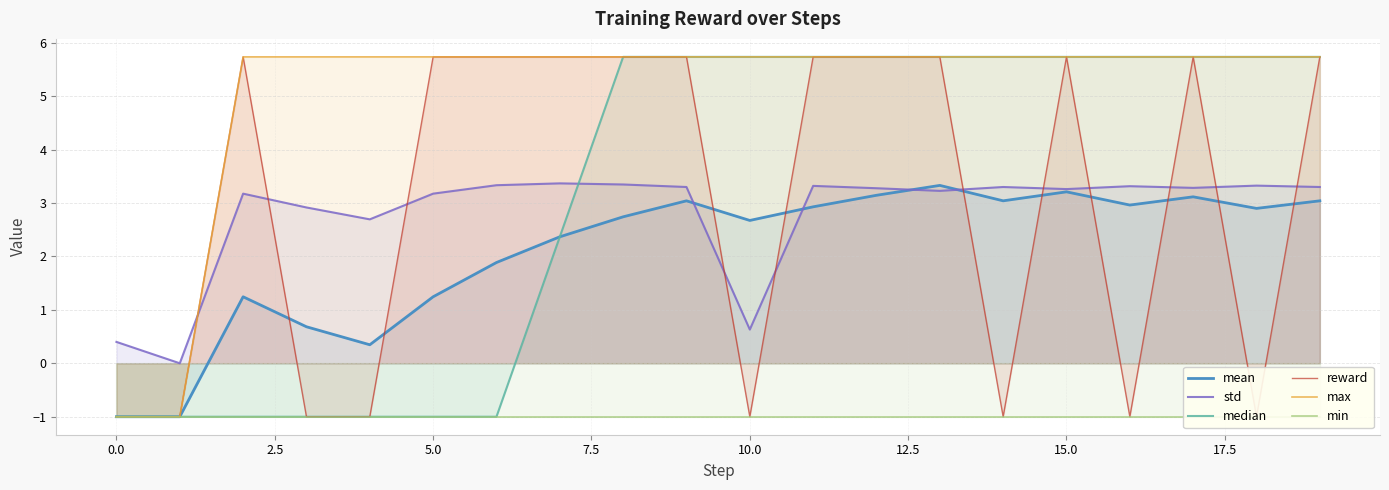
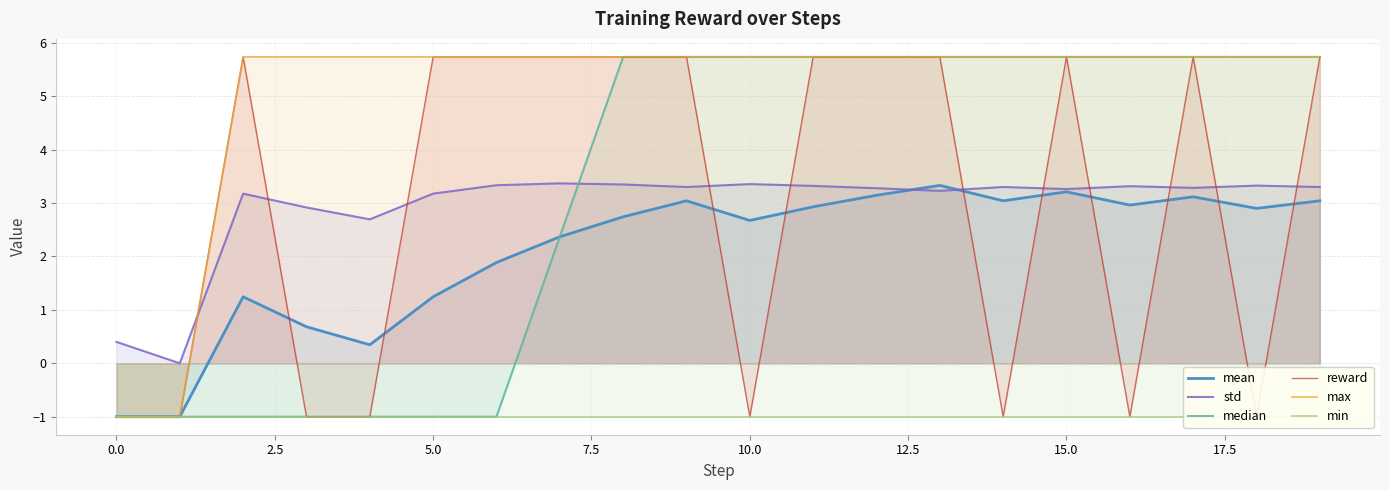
std, 10.0: 0.6 -> 3.4
